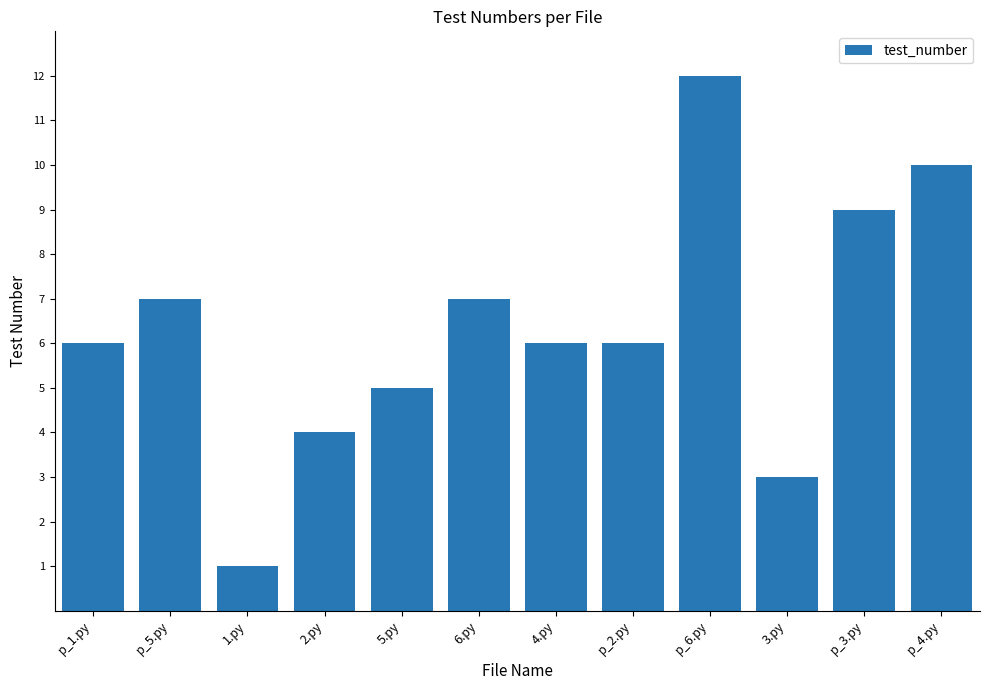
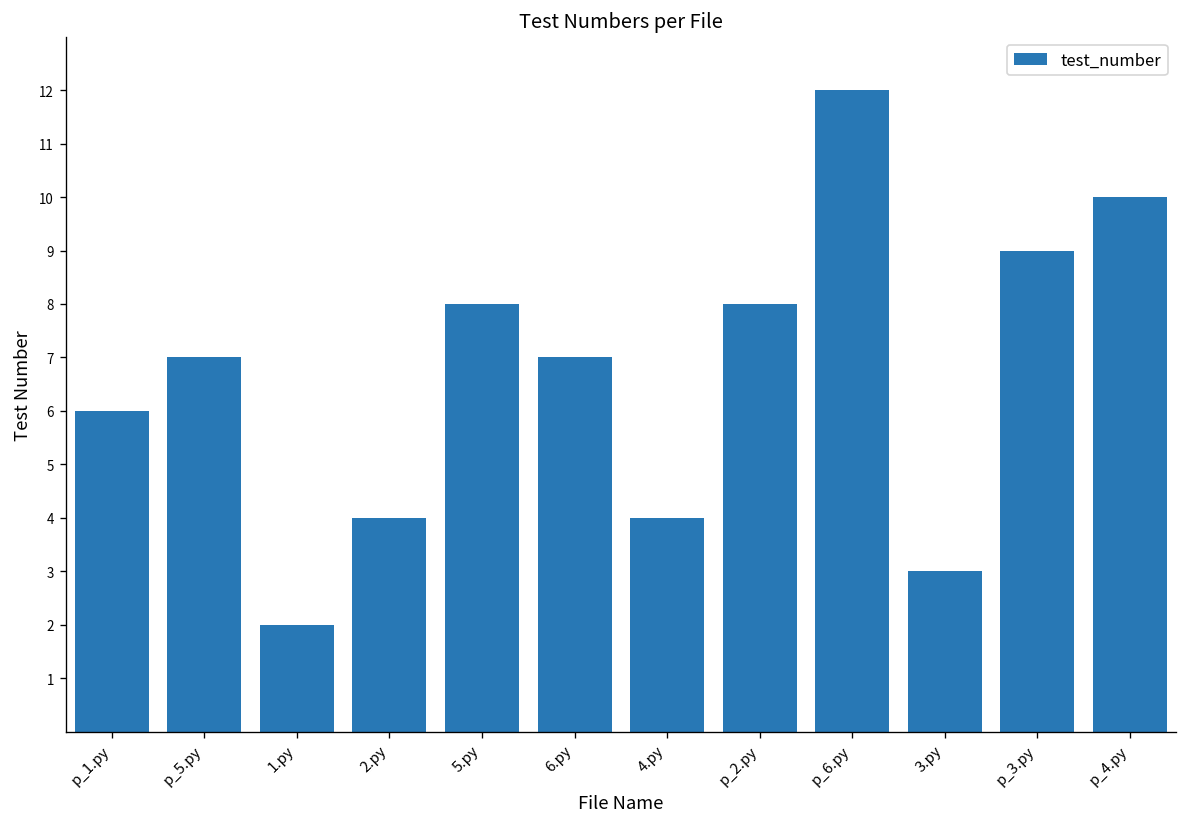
1.py: 1 -> 2
5.py: 5 -> 8
4.py: 6 -> 4
p_2.py: 6 -> 8
